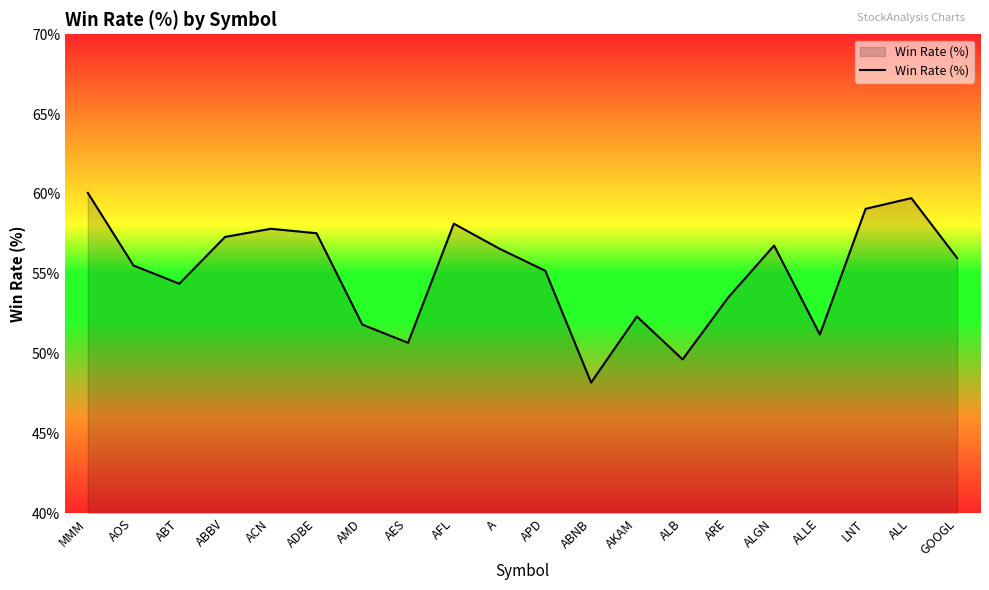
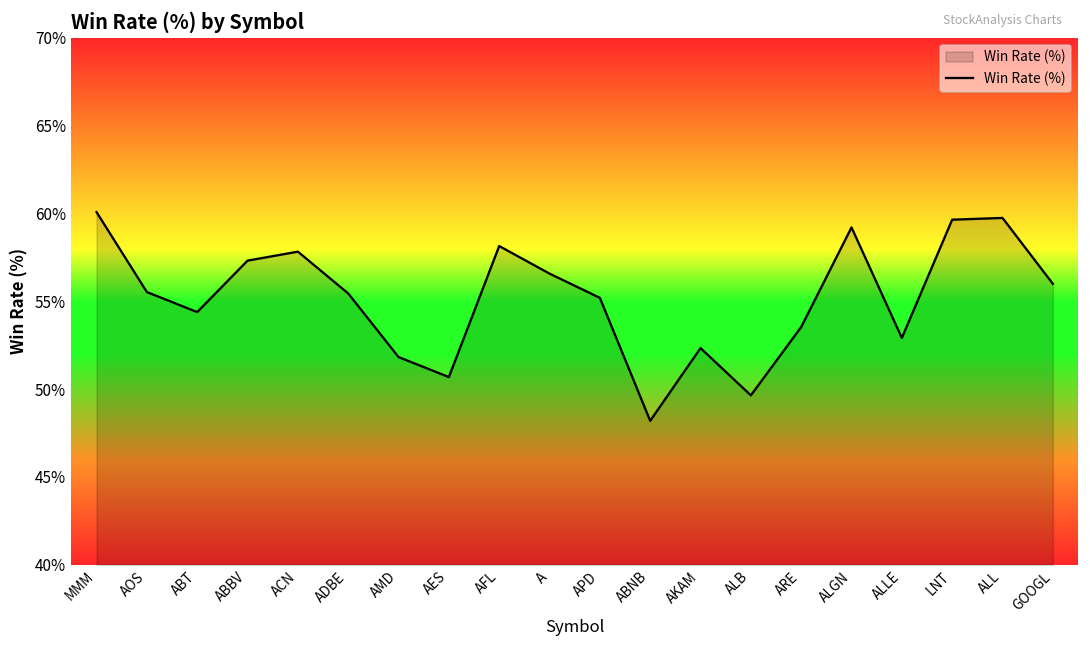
ADBE: 57.5% -> 55.4%
ALGN: 56.8% -> 59.2%
ALLE: 51.2% -> 52.9%
LNT: 59.1% -> 59.6%
